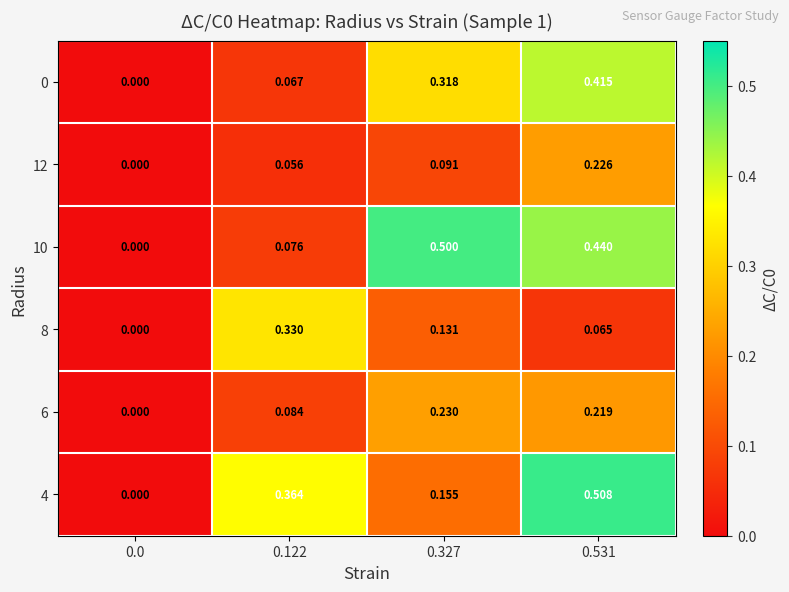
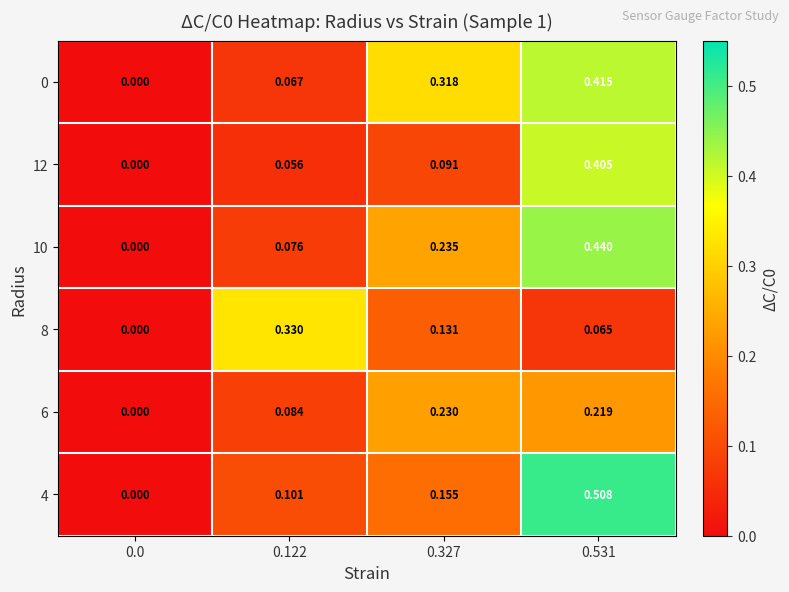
12, 0.531: 0.226 -> 0.405
10, 0.327: 0.500 -> 0.235
4, 0.122: 0.364 -> 0.101
